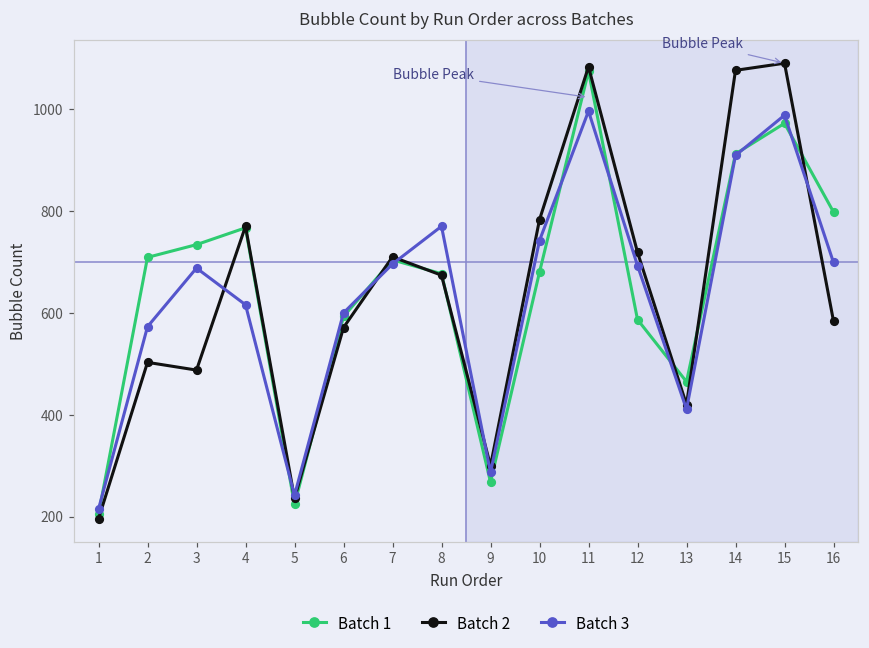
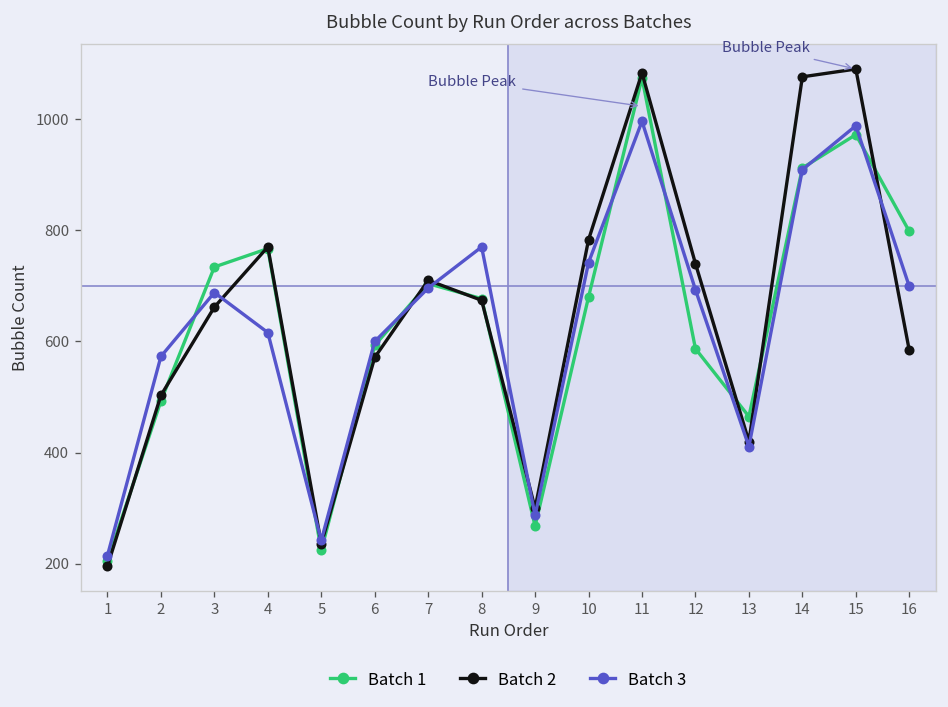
Batch 1, 2: 710 -> 490
Batch 2, 3: 490 -> 660
Batch 2, 12: 720 -> 740
